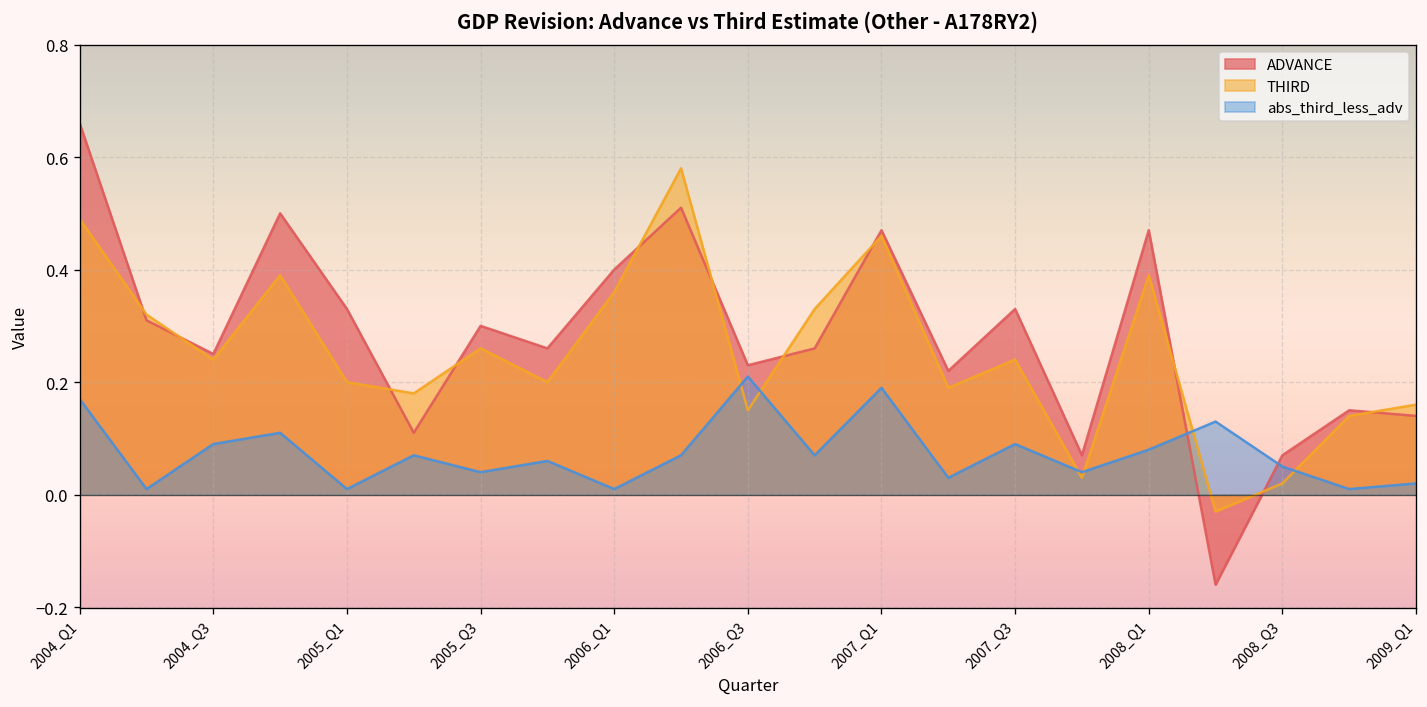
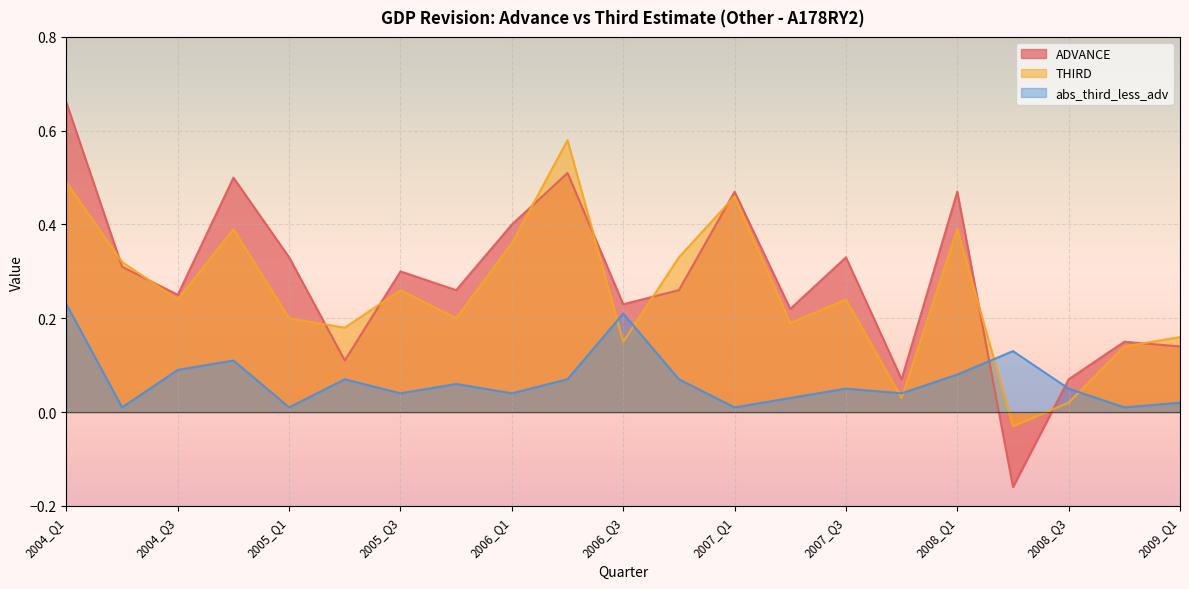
abs_third_less_adv, 2004_Q1: 0.17 -> 0.23
abs_third_less_adv, 2006_Q1: 0.01 -> 0.04
abs_third_less_adv, 2007_Q1: 0.19 -> 0.01
abs_third_less_adv, 2007_Q3: 0.09 -> 0.05
